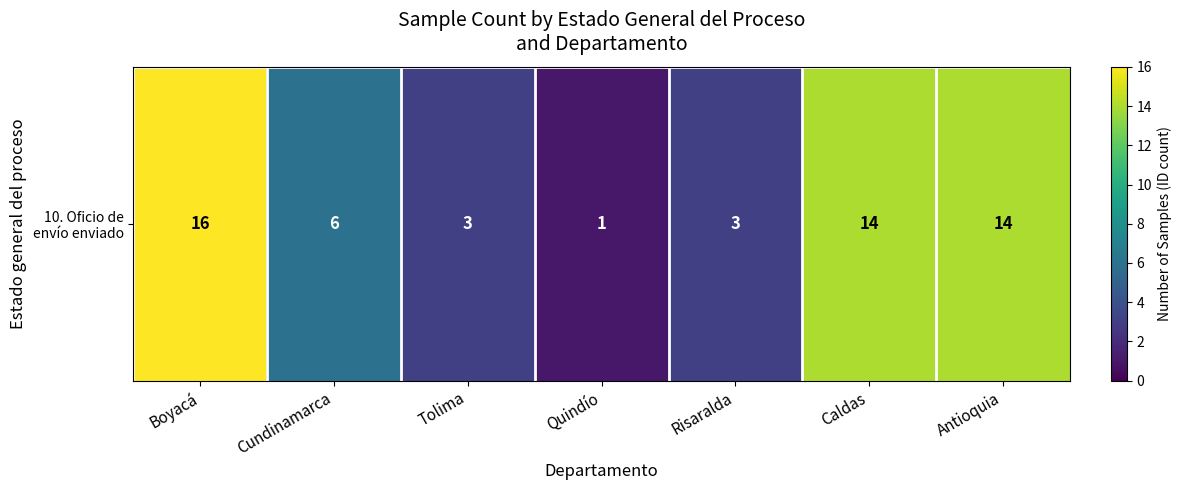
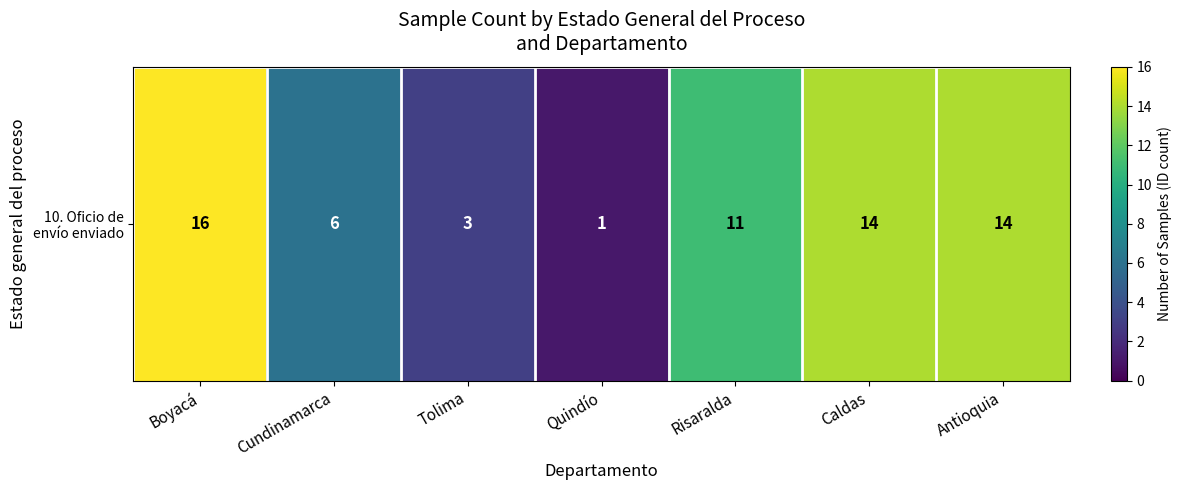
10. Oficio de envío enviado, Risaralda: 3 -> 11
